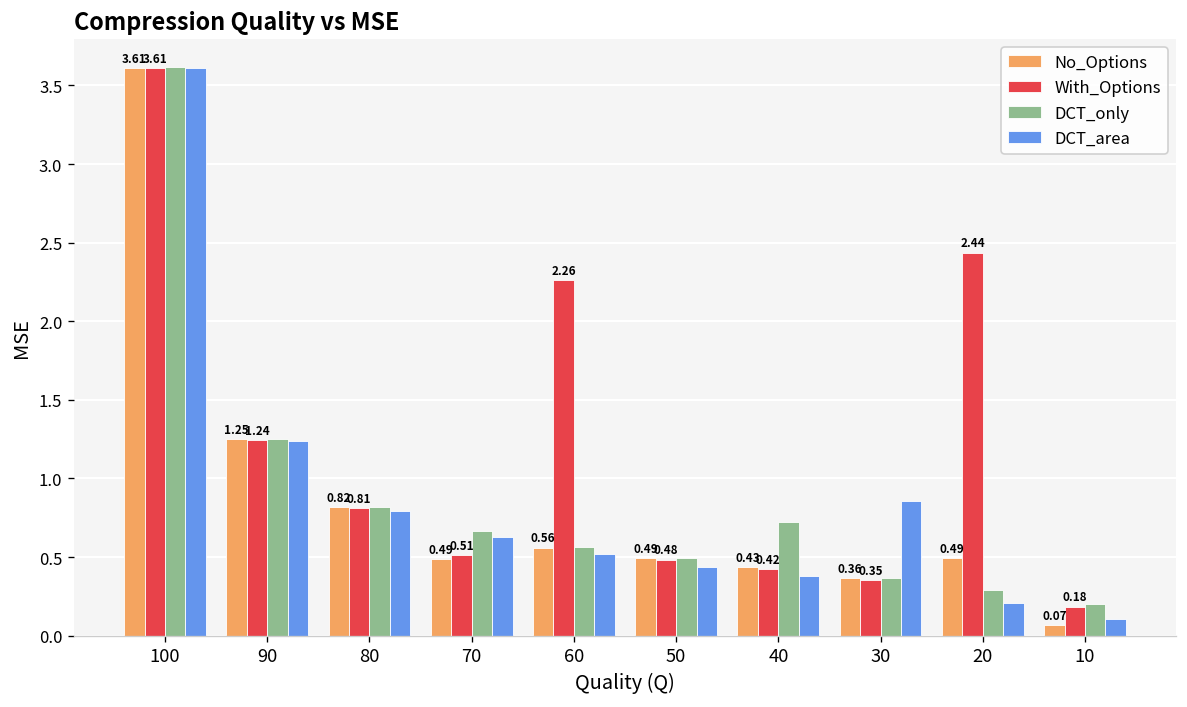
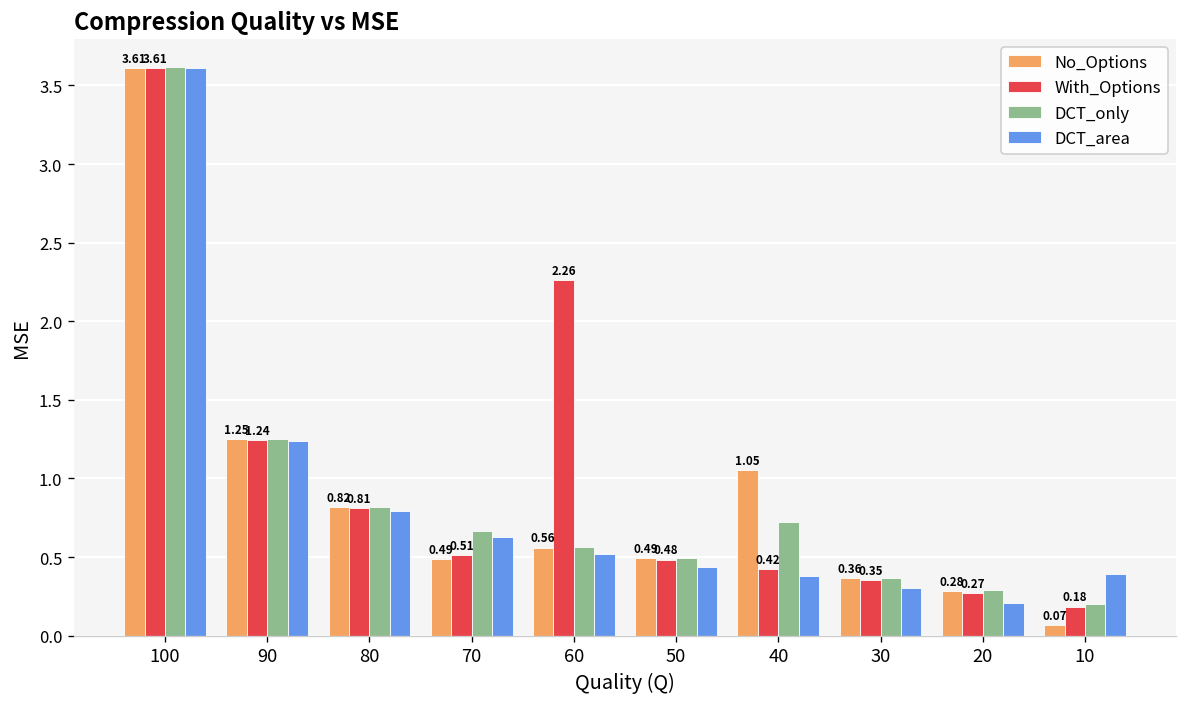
No_Options, 40: 0.43 -> 1.05
DCT_area, 30: 0.86 -> 0.31
No_Options, 20: 0.49 -> 0.28
With_Options, 20: 2.44 -> 0.27
DCT_area, 10: 0.11 -> 0.39
